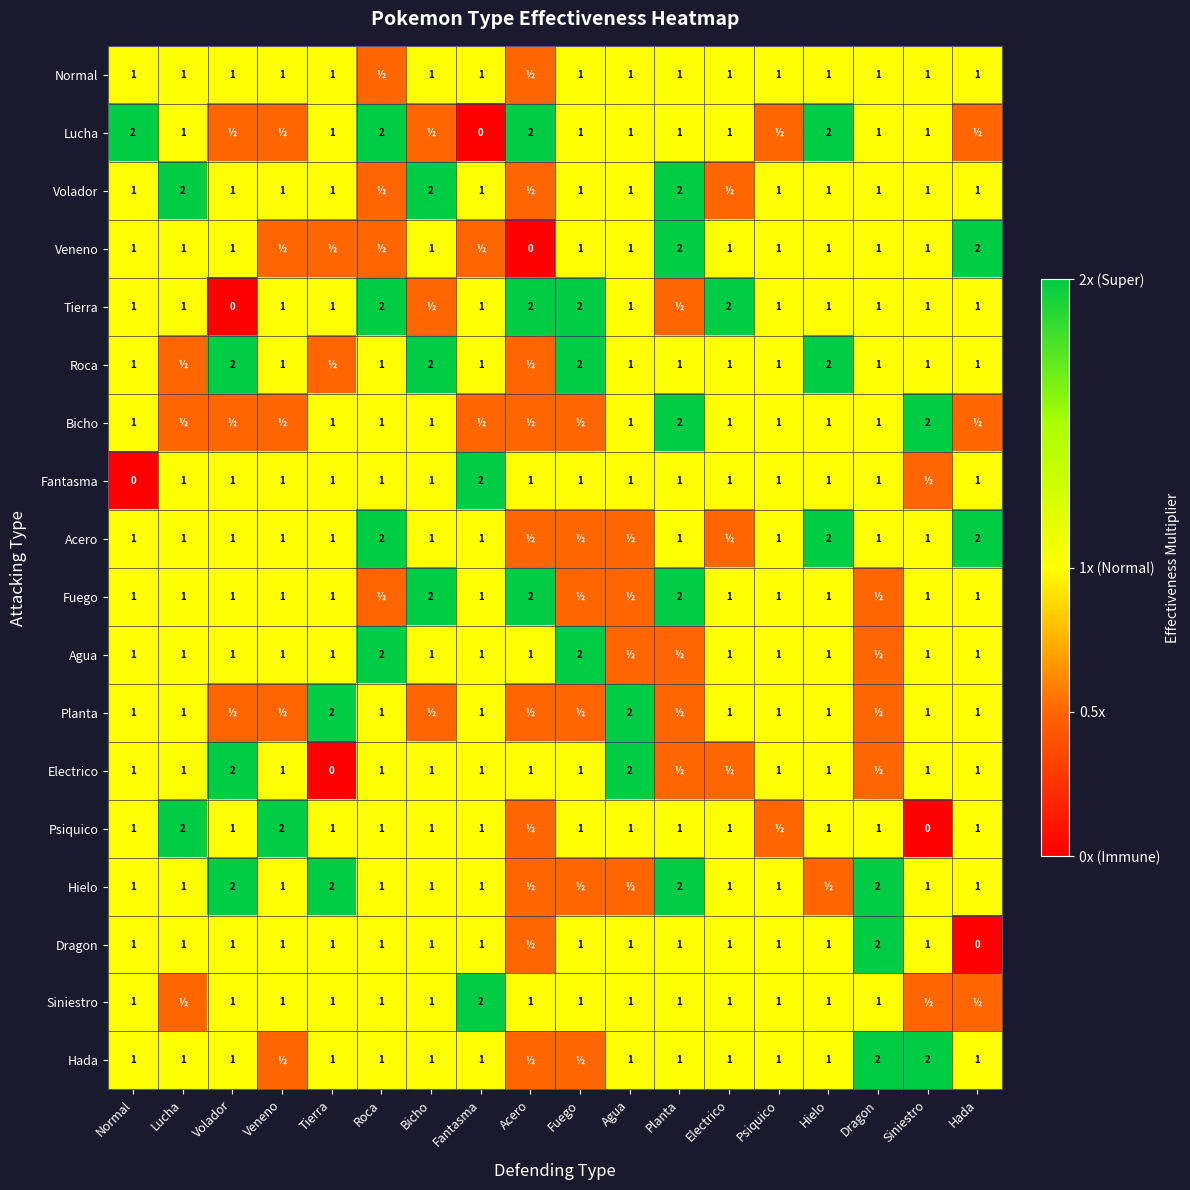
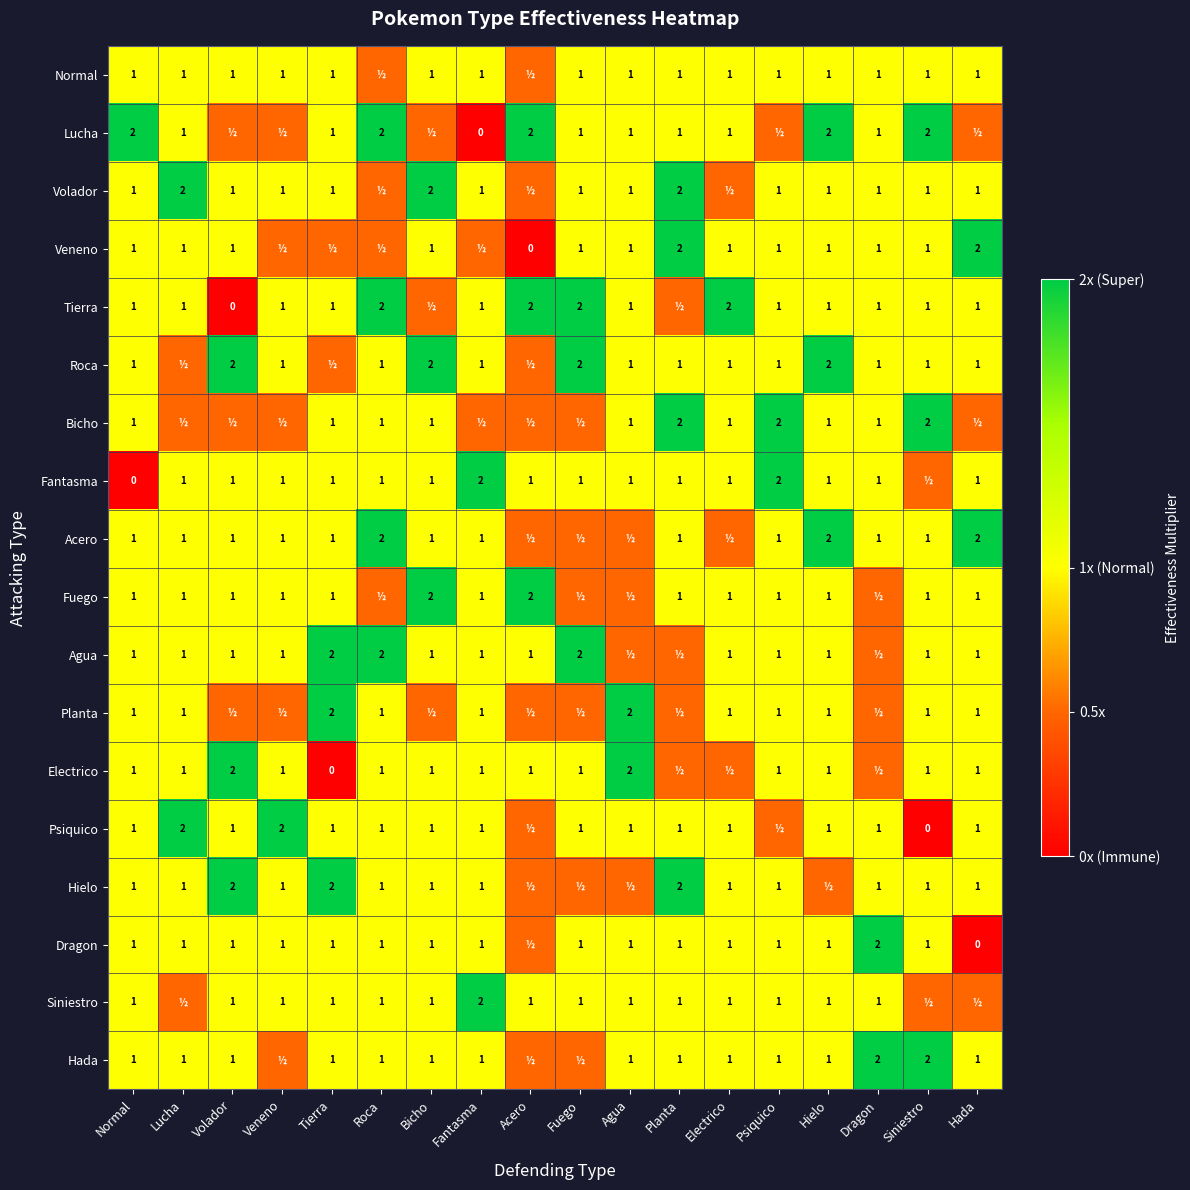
Lucha, Siniestro: 1 -> 2
Bicho, Psiquico: 1 -> 2
Fantasma, Psiquico: 1 -> 2
Fuego, Planta: 2 -> 1
Agua, Tierra: 1 -> 2
Hielo, Dragon: 2 -> 1
